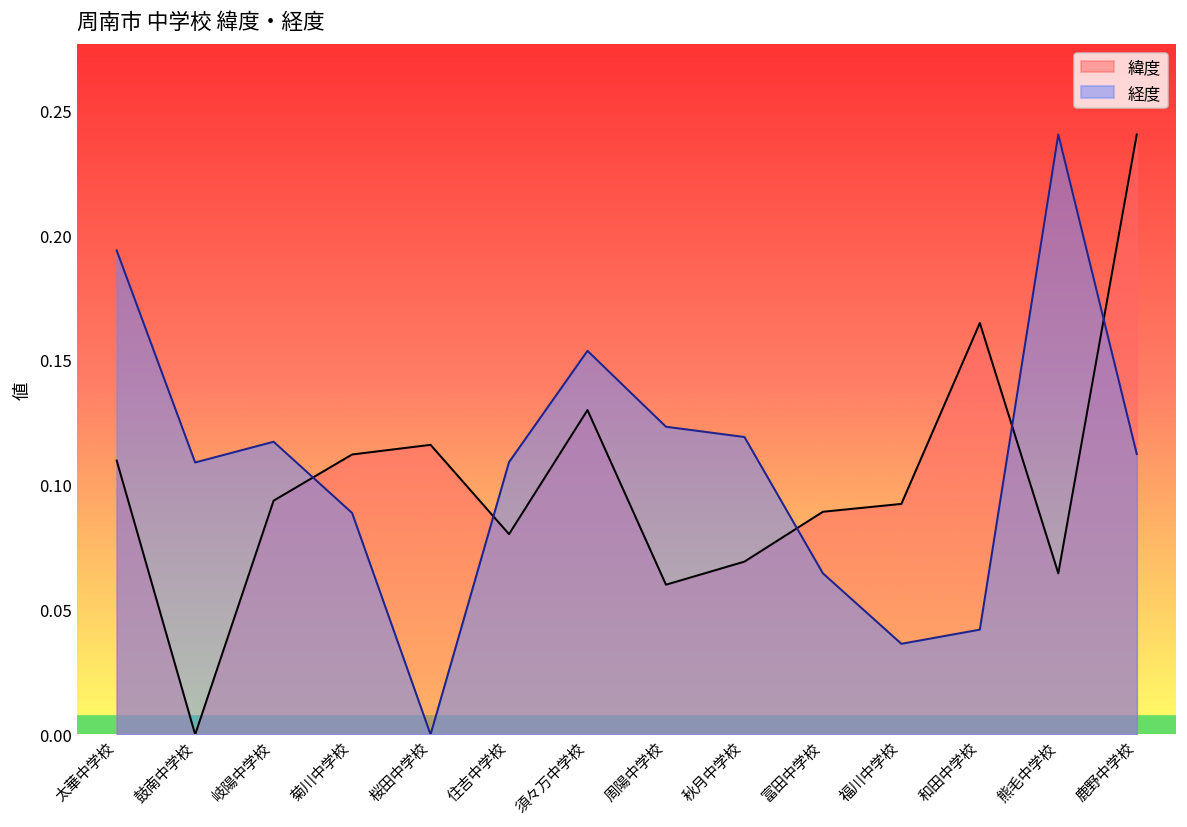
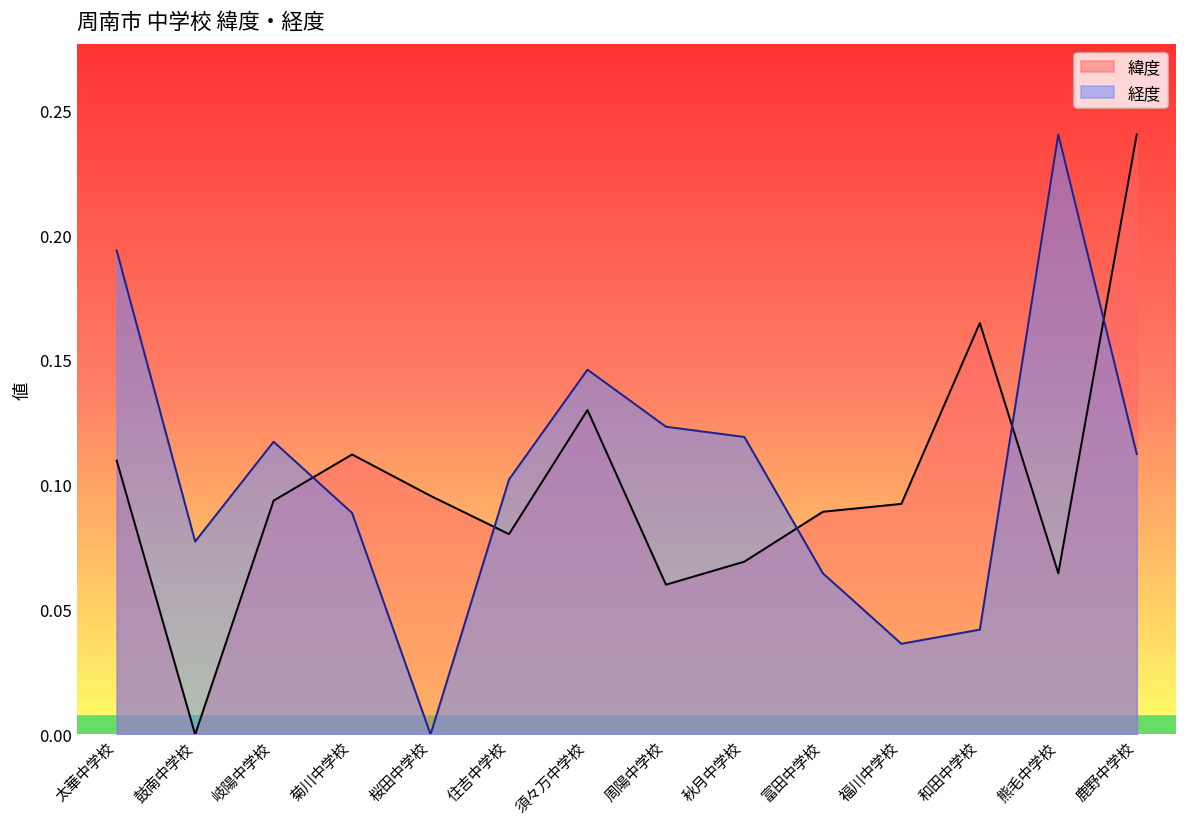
経度, 鼓南中学校: 0.109 -> 0.077
緯度, 桜田中学校: 0.116 -> 0.096
経度, 住吉中学校: 0.109 -> 0.102
経度, 須々万中学校: 0.154 -> 0.146
